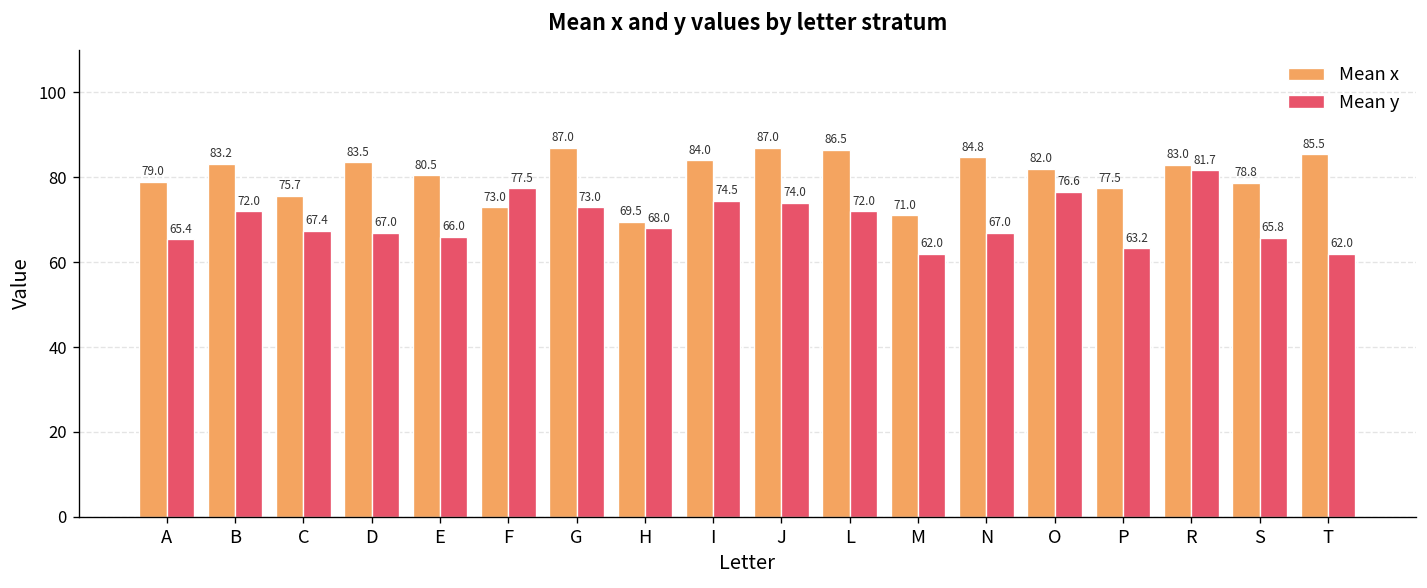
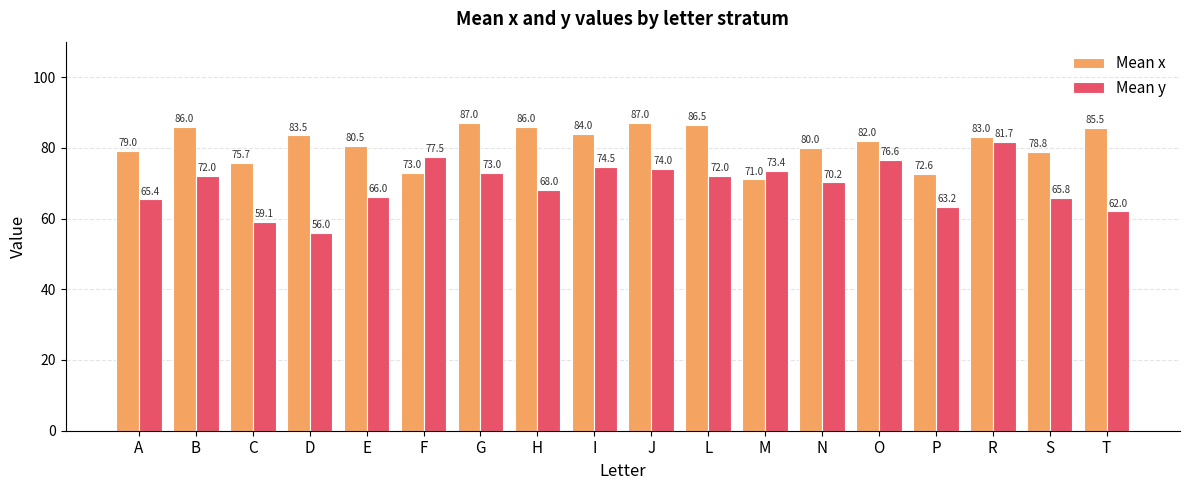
Mean x, B: 83.2 -> 86.0
Mean y, C: 67.4 -> 59.1
Mean y, D: 67.0 -> 56.0
Mean x, H: 69.5 -> 86.0
Mean y, M: 62.0 -> 73.4
Mean x, N: 84.8 -> 80.0
Mean y, N: 67.0 -> 70.2
Mean x, P: 77.5 -> 72.6
